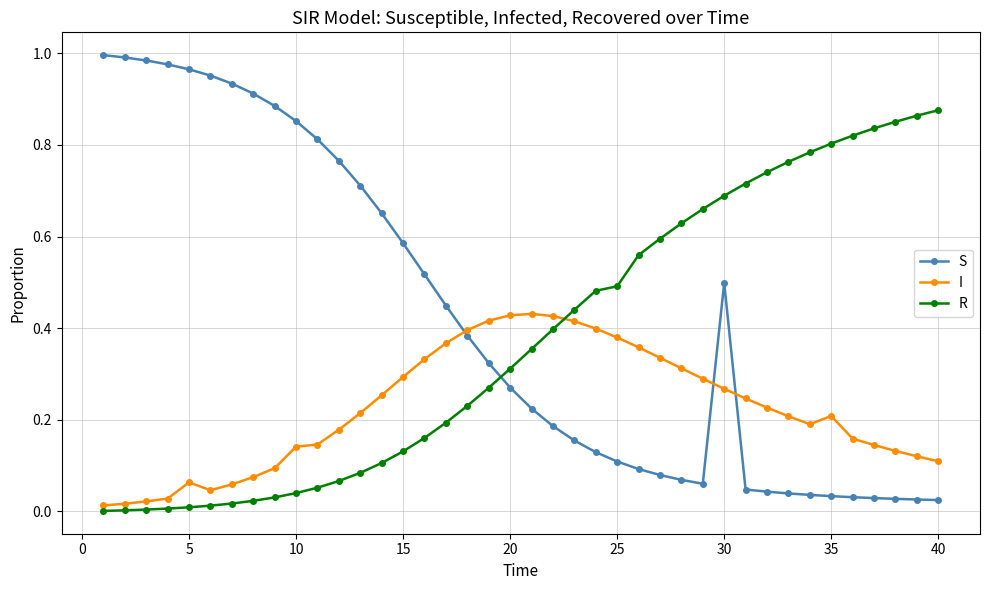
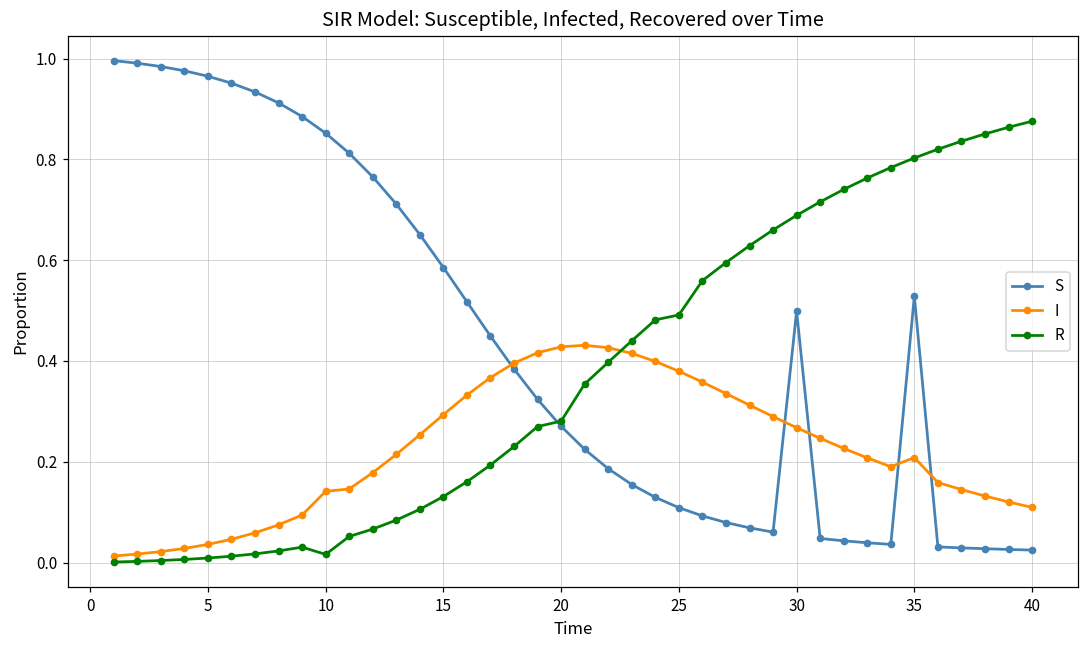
I, 5: 0.06 -> 0.04
R, 10: 0.04 -> 0.02
R, 20: 0.31 -> 0.28
S, 35: 0.03 -> 0.53
